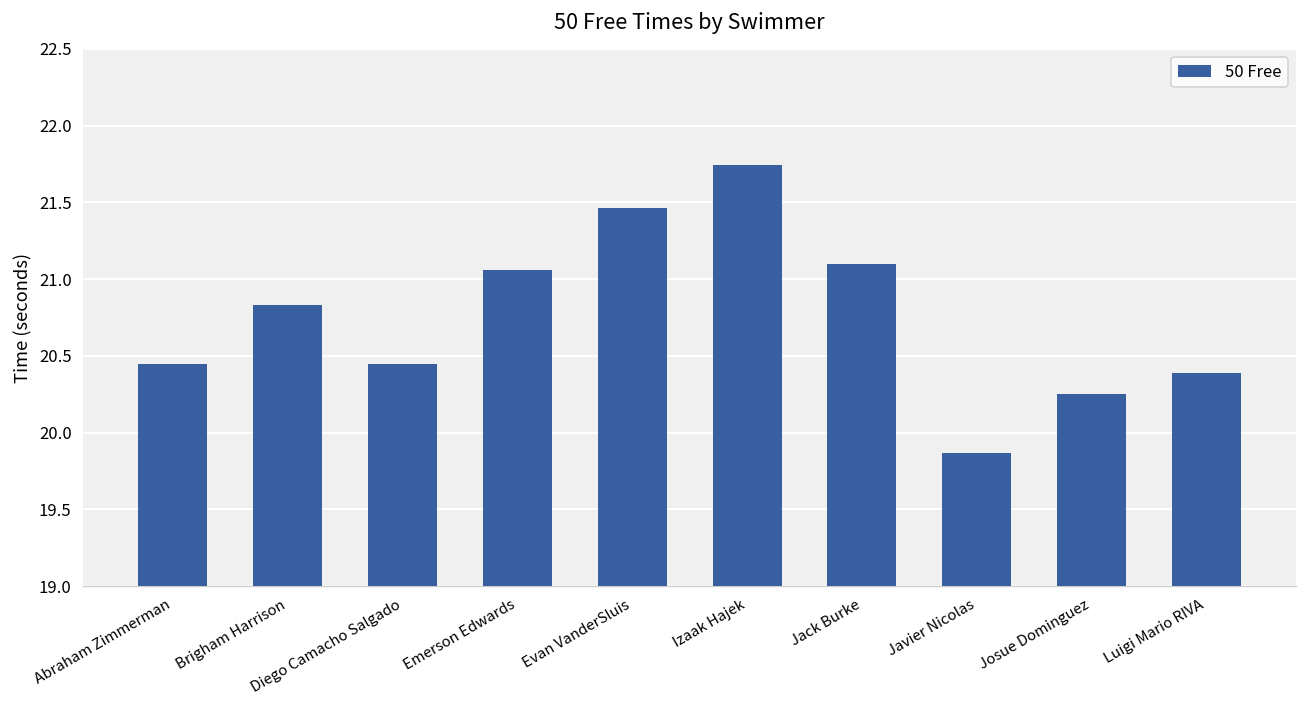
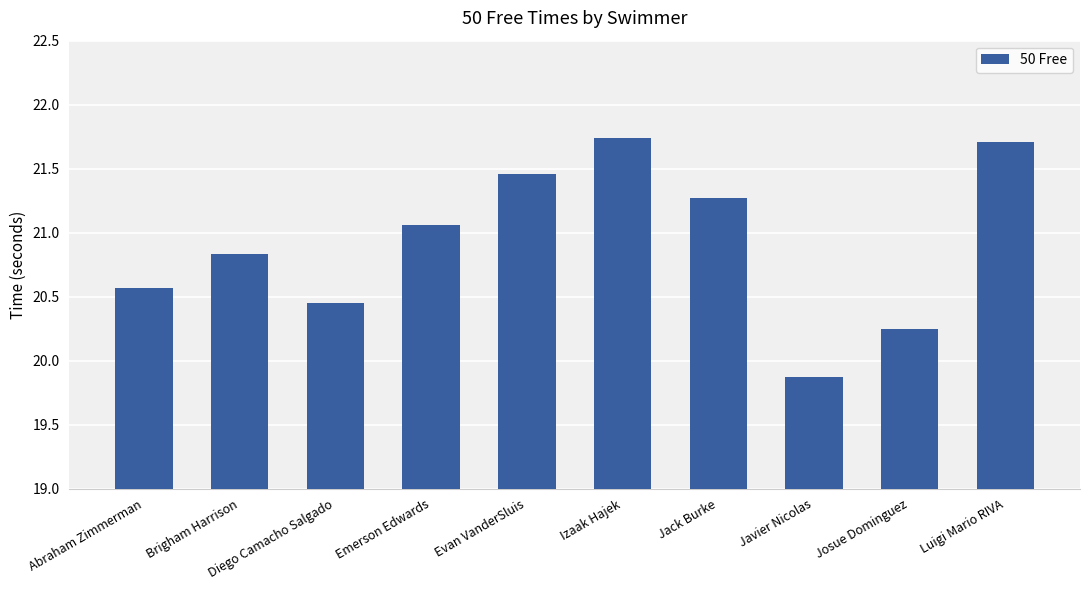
Abraham Zimmerman: 20.45 -> 20.57
Jack Burke: 21.10 -> 21.27
Luigi Mario RIVA: 20.39 -> 21.71
